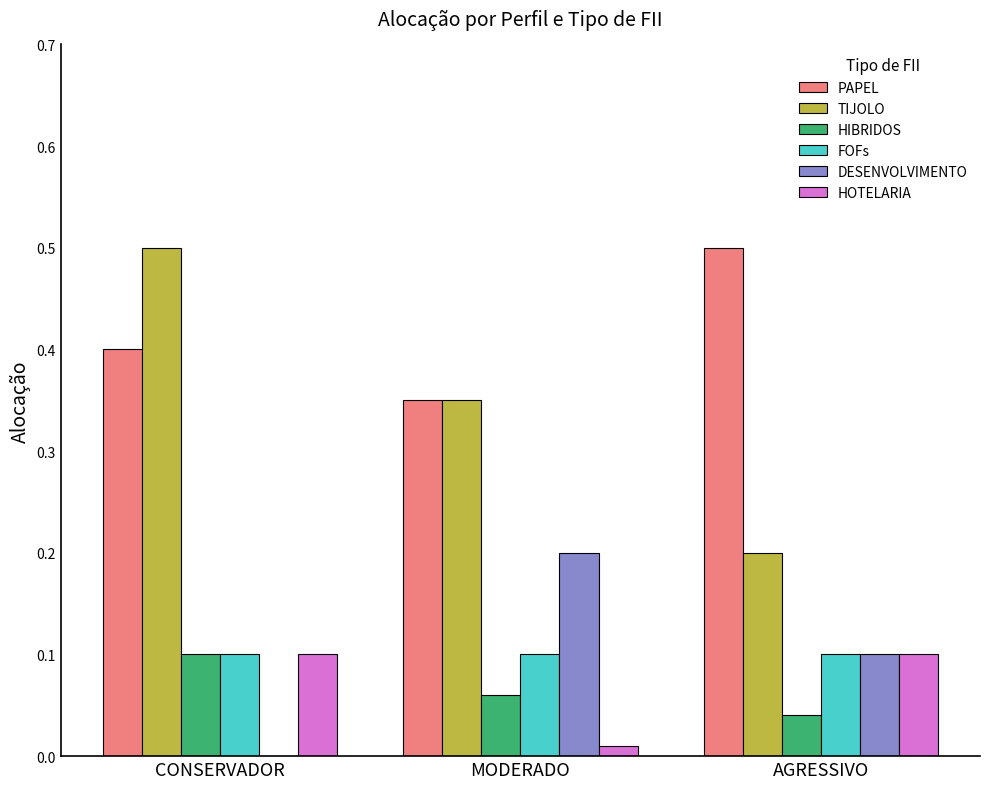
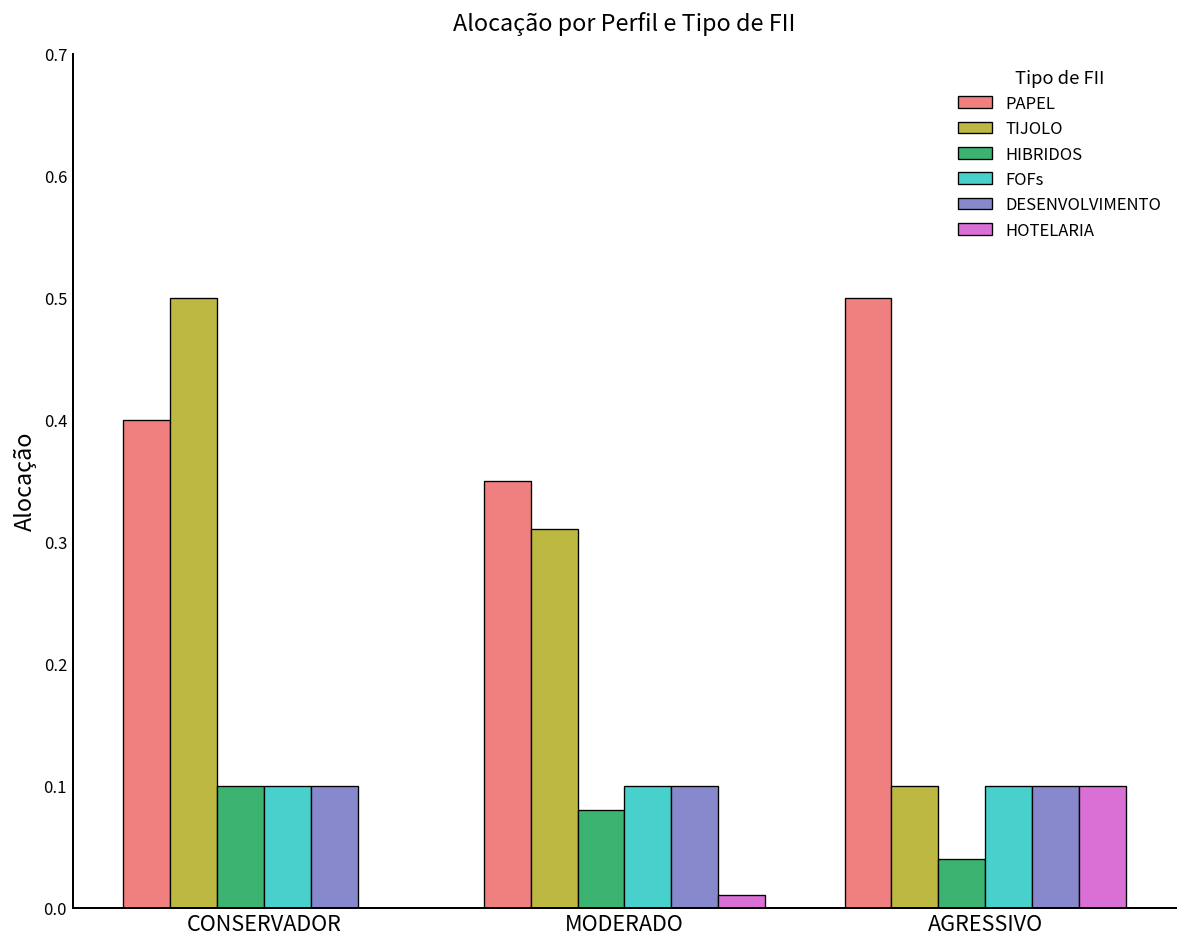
DESENVOLVIMENTO, CONSERVADOR: 0.0 -> 0.1
HOTELARIA, CONSERVADOR: 0.1 -> 0.0
TIJOLO, MODERADO: 0.35 -> 0.31
HIBRIDOS, MODERADO: 0.06 -> 0.08
DESENVOLVIMENTO, MODERADO: 0.2 -> 0.1
TIJOLO, AGRESSIVO: 0.2 -> 0.1
